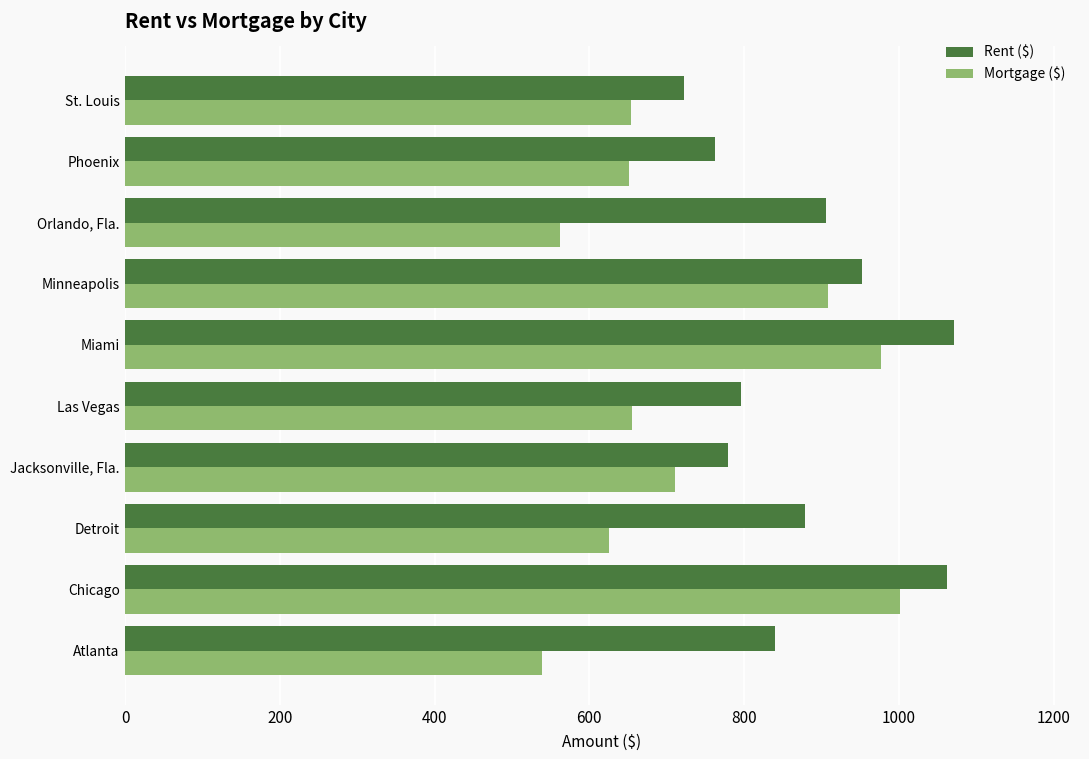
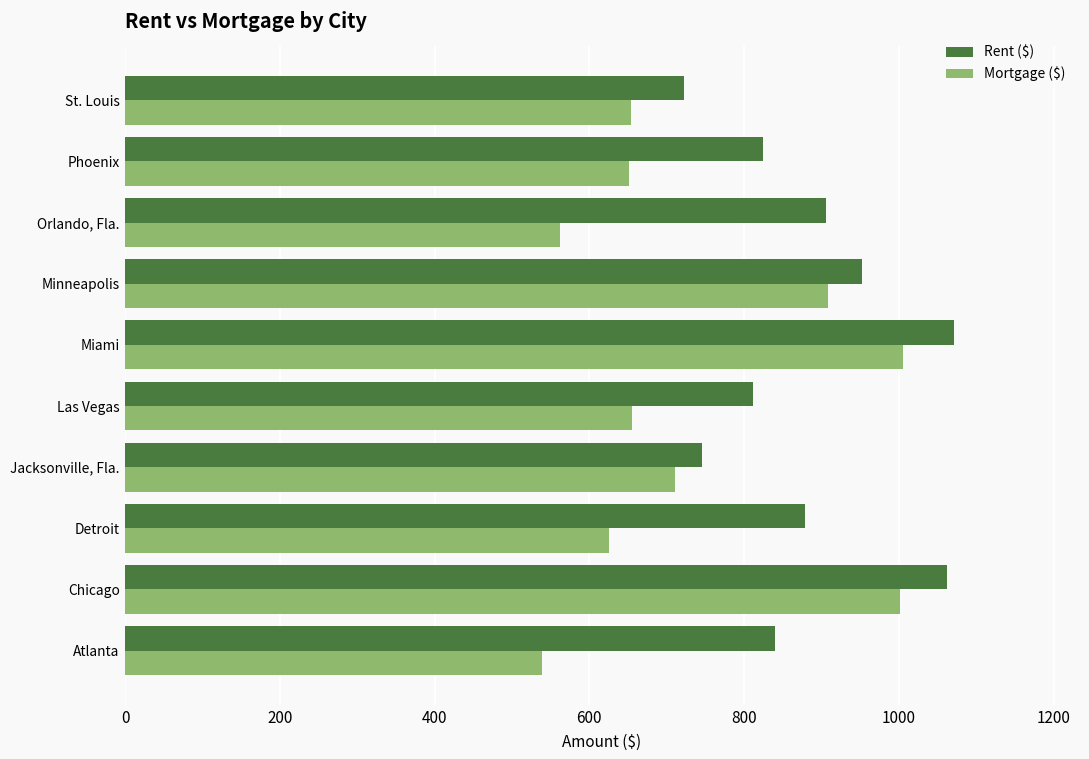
Rent ($), Phoenix: 760 -> 830
Mortgage ($), Miami: 980 -> 1010
Rent ($), Las Vegas: 800 -> 810
Rent ($), Jacksonville, Fla.: 780 -> 750
